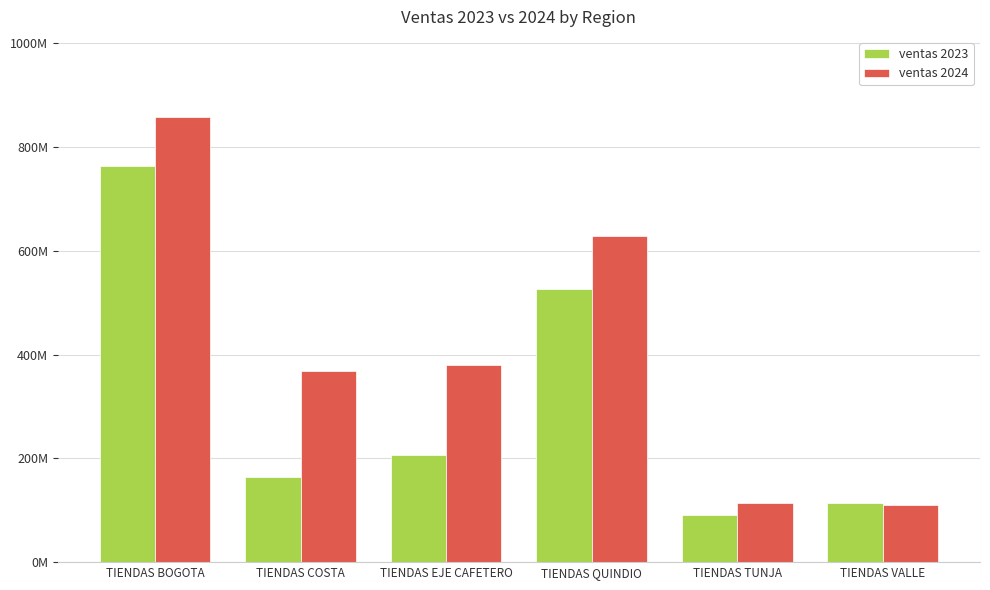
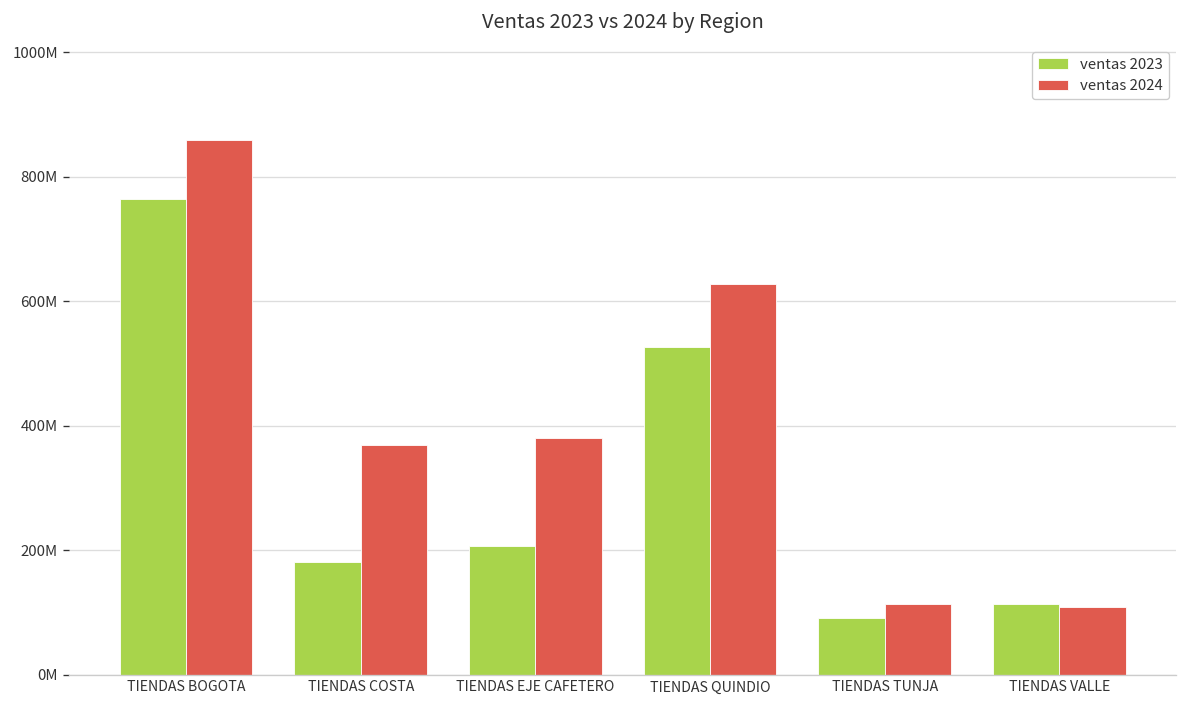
ventas 2023, TIENDAS COSTA: 160000000 -> 180000000
